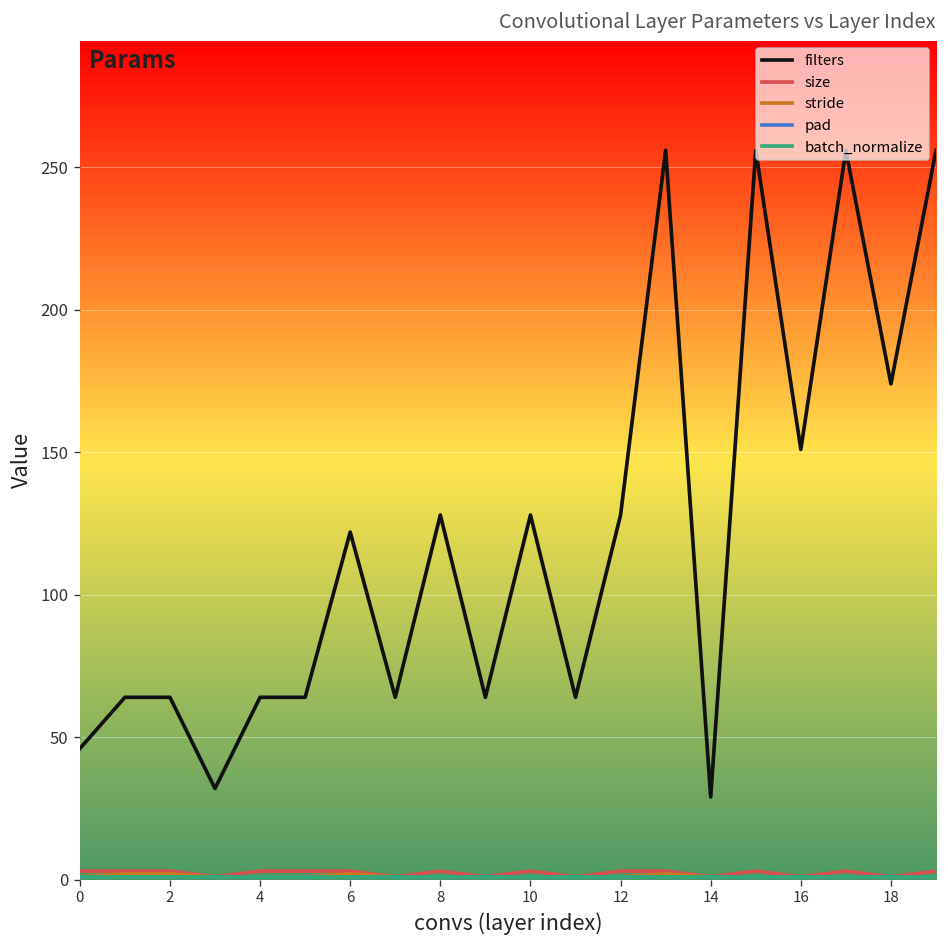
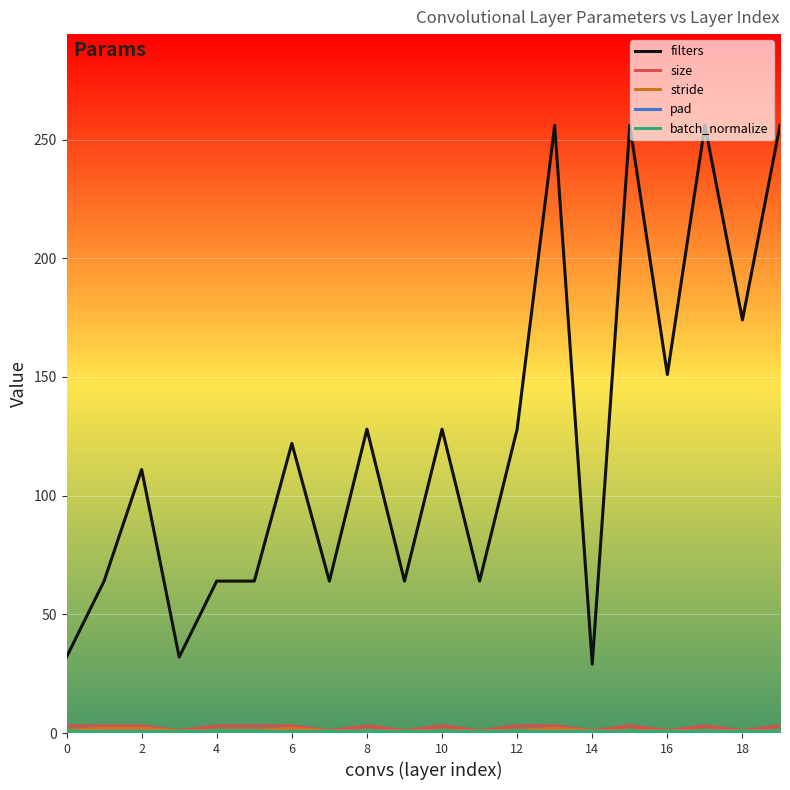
filters, 0: 46 -> 32
filters, 2: 64 -> 111
